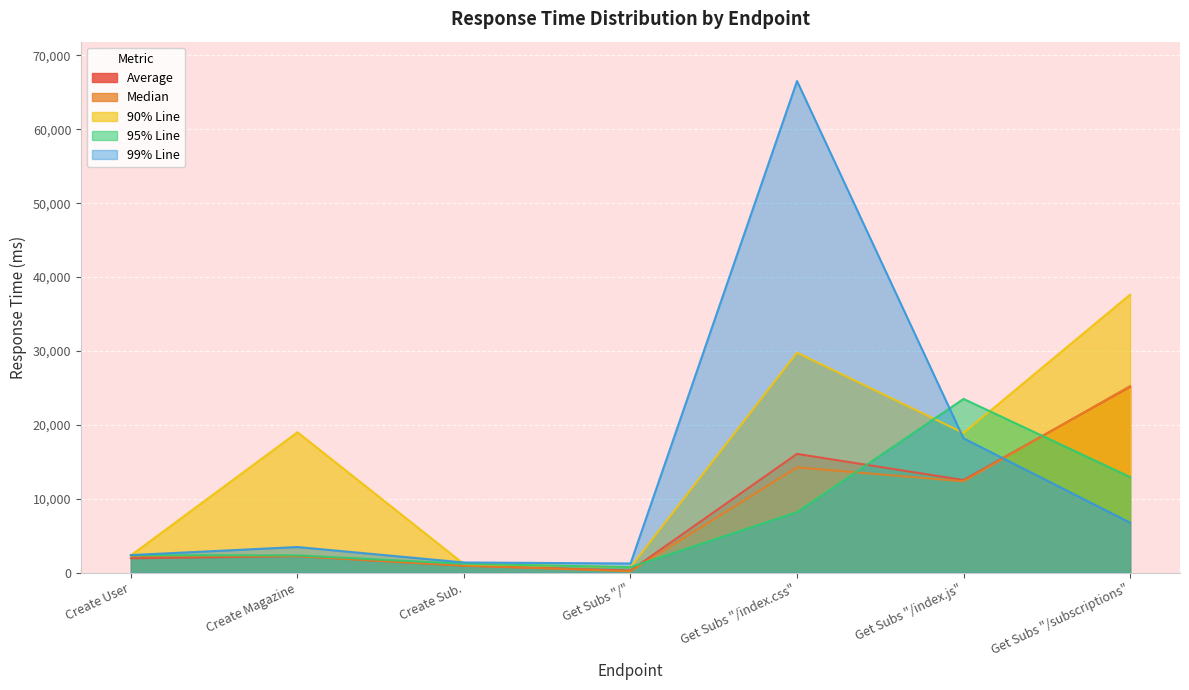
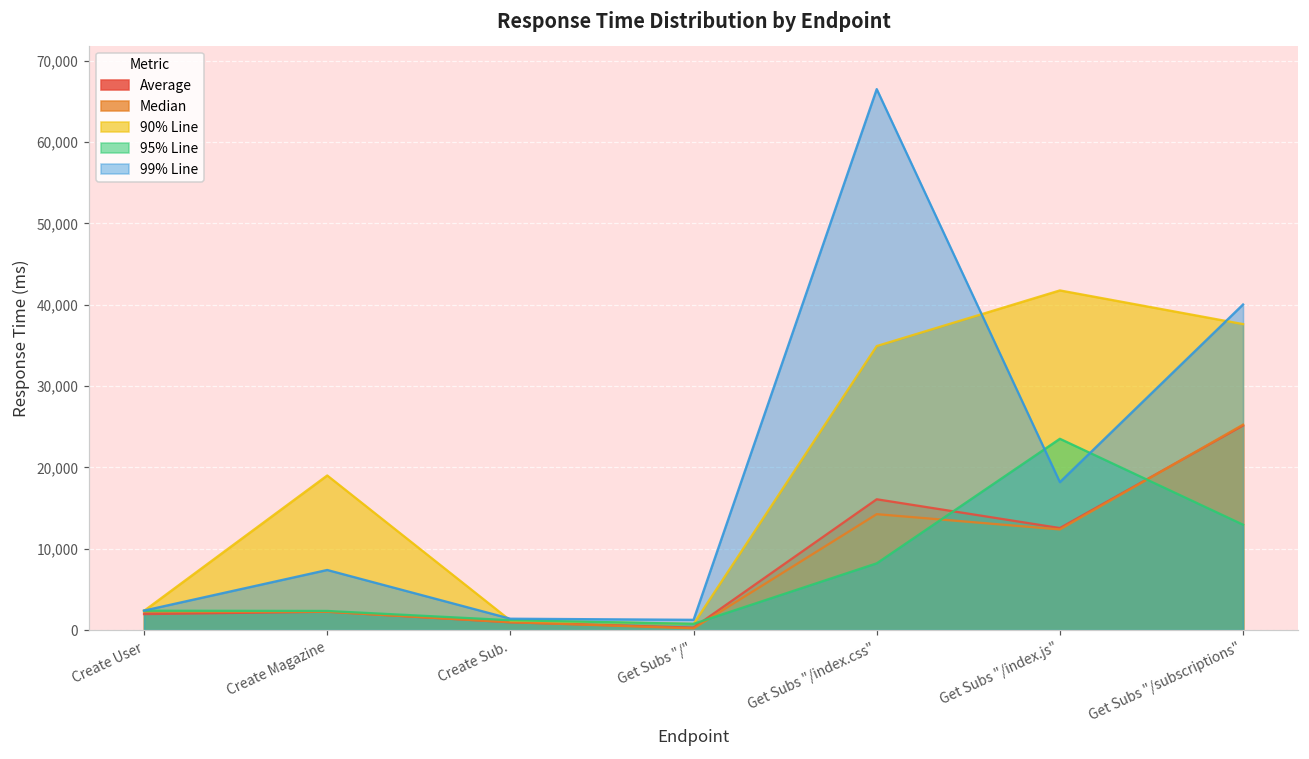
99% Line, Create Magazine: 3,000 -> 7,000
90% Line, Get Subs "/index.css": 30,000 -> 35,000
90% Line, Get Subs "/index.js": 19,000 -> 42,000
99% Line, Get Subs "/subscriptions": 7,000 -> 40,000
